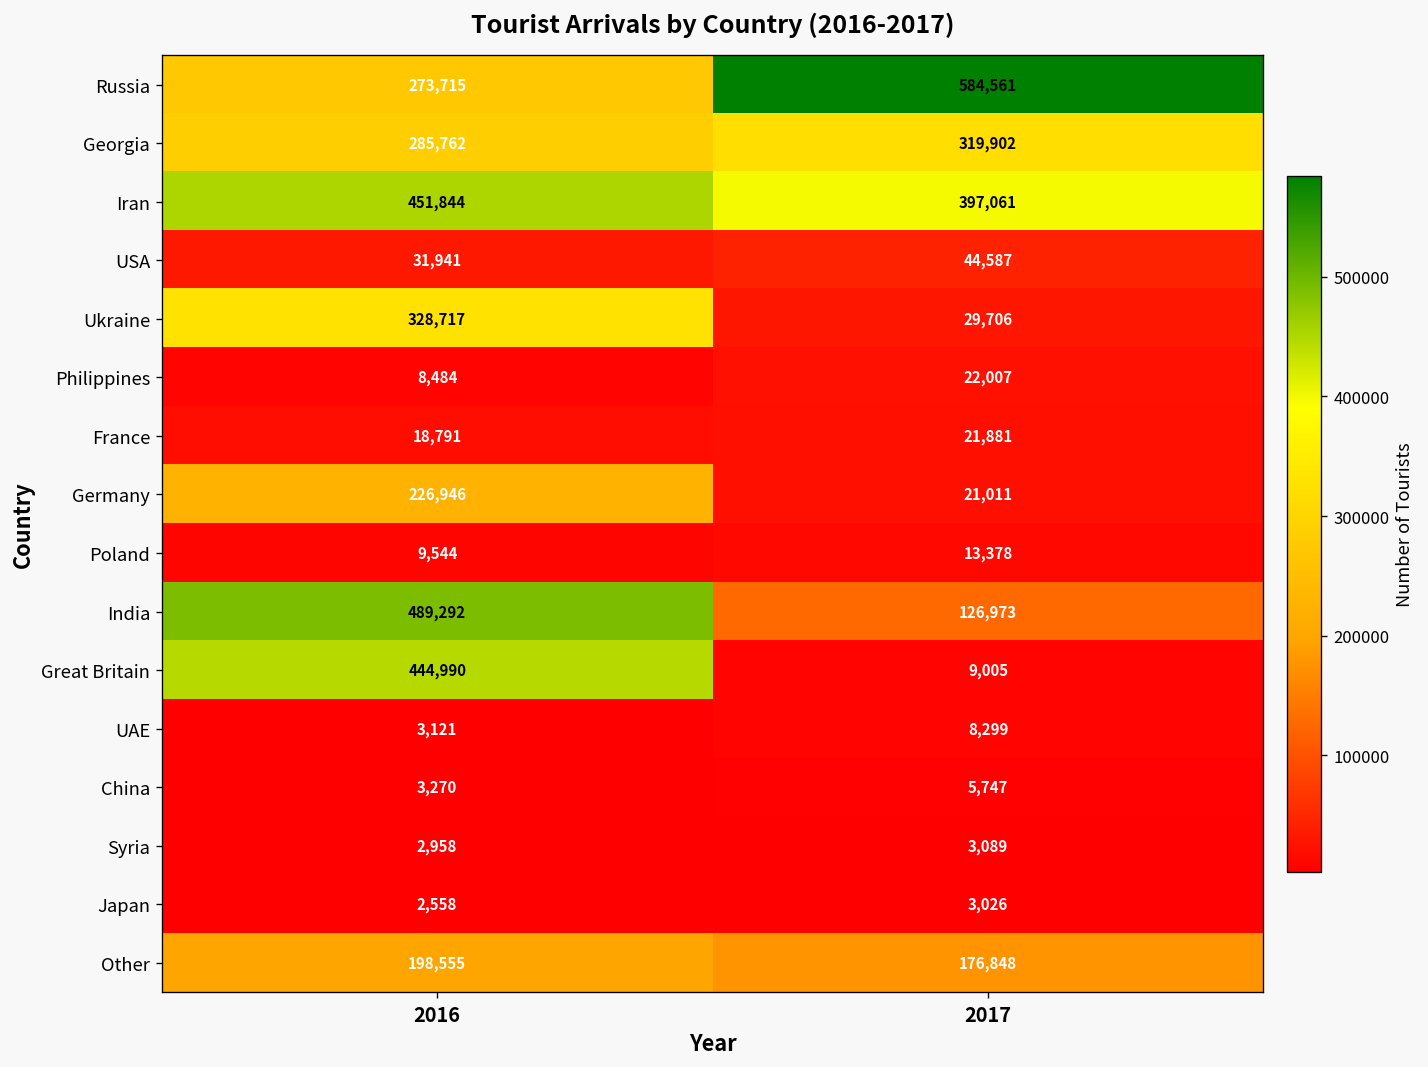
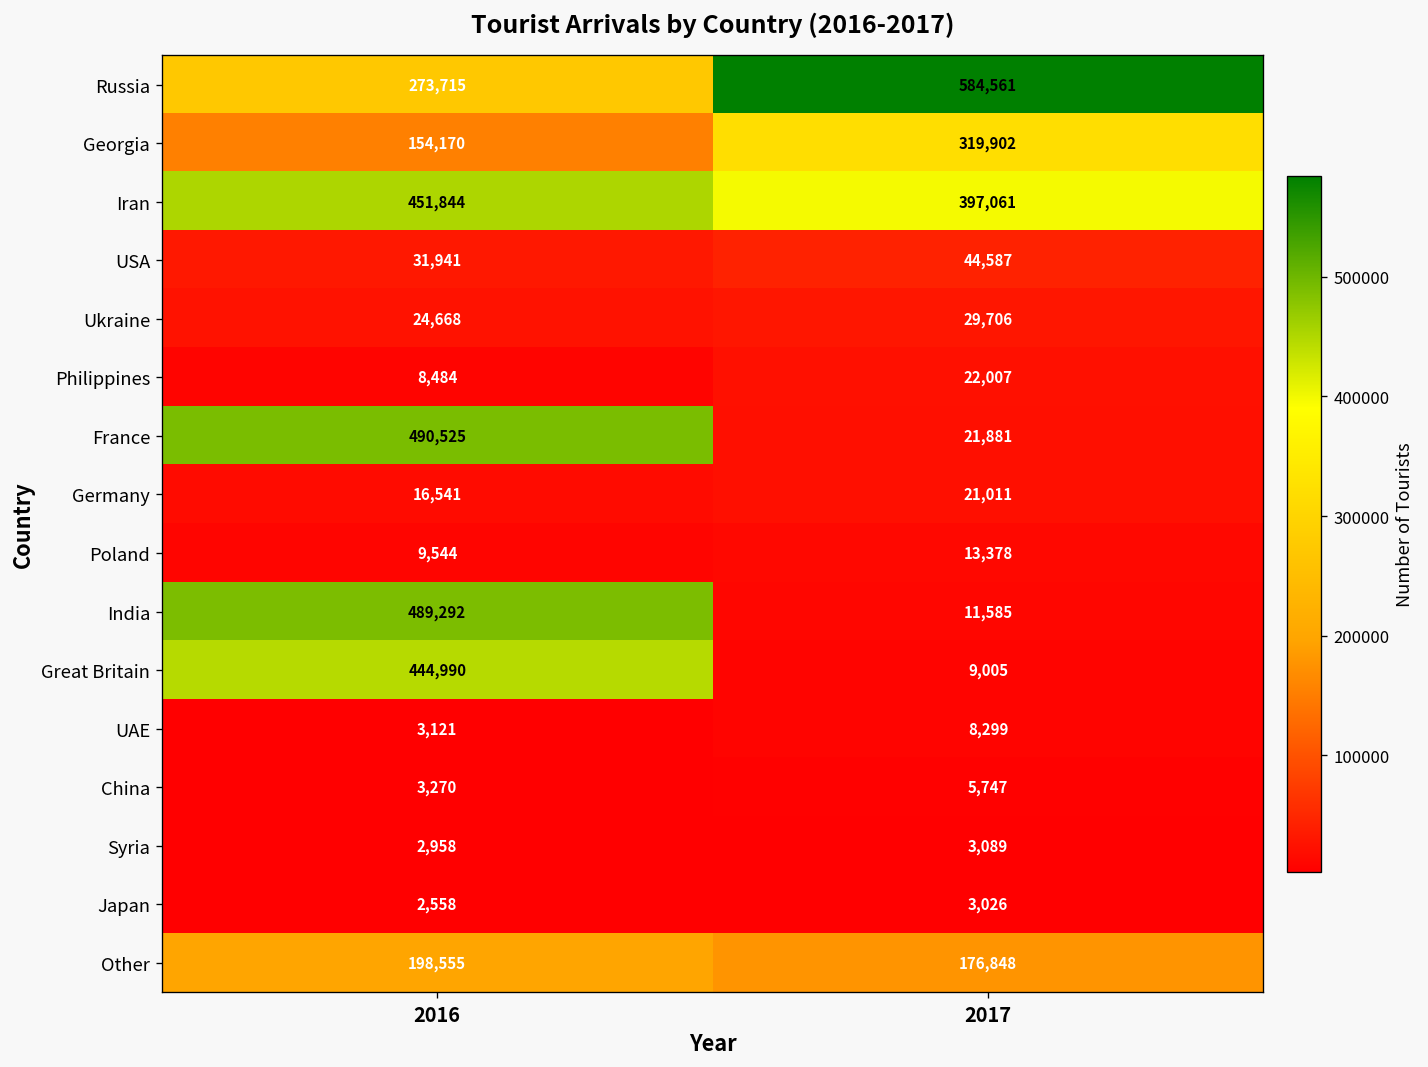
Georgia, 2016: 285,762 -> 154,170
Ukraine, 2016: 328,717 -> 24,668
France, 2016: 18,791 -> 490,525
Germany, 2016: 226,946 -> 16,541
India, 2017: 126,973 -> 11,585
